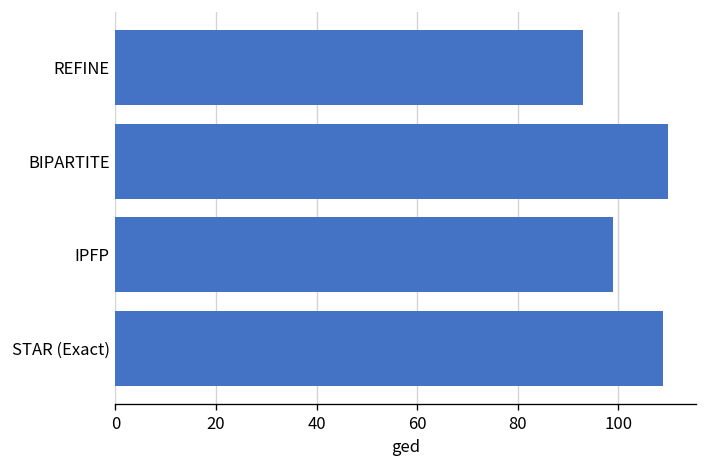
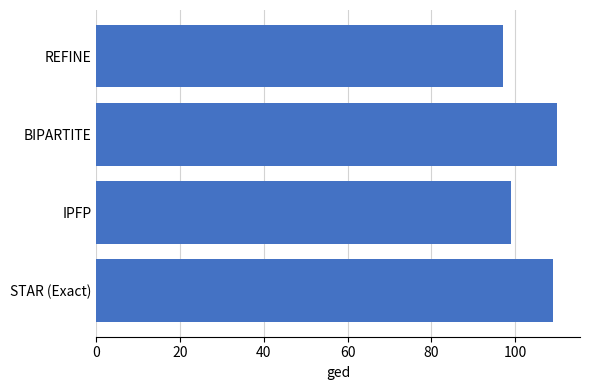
REFINE: 93 -> 97
